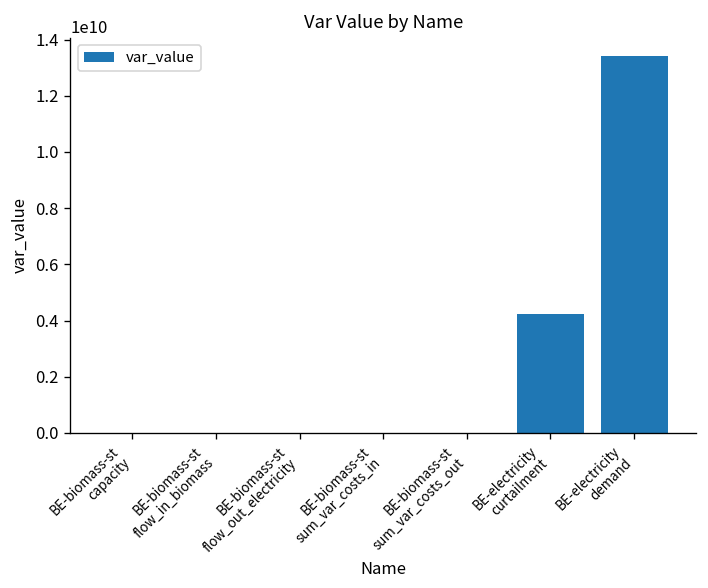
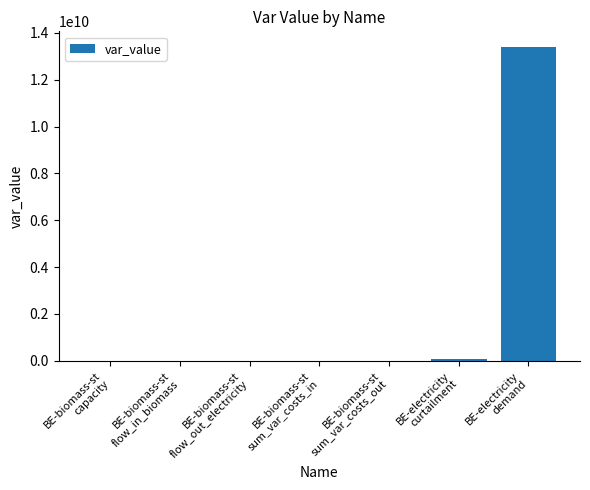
BE-electricity curtailment: 4200000000 -> 100000000
